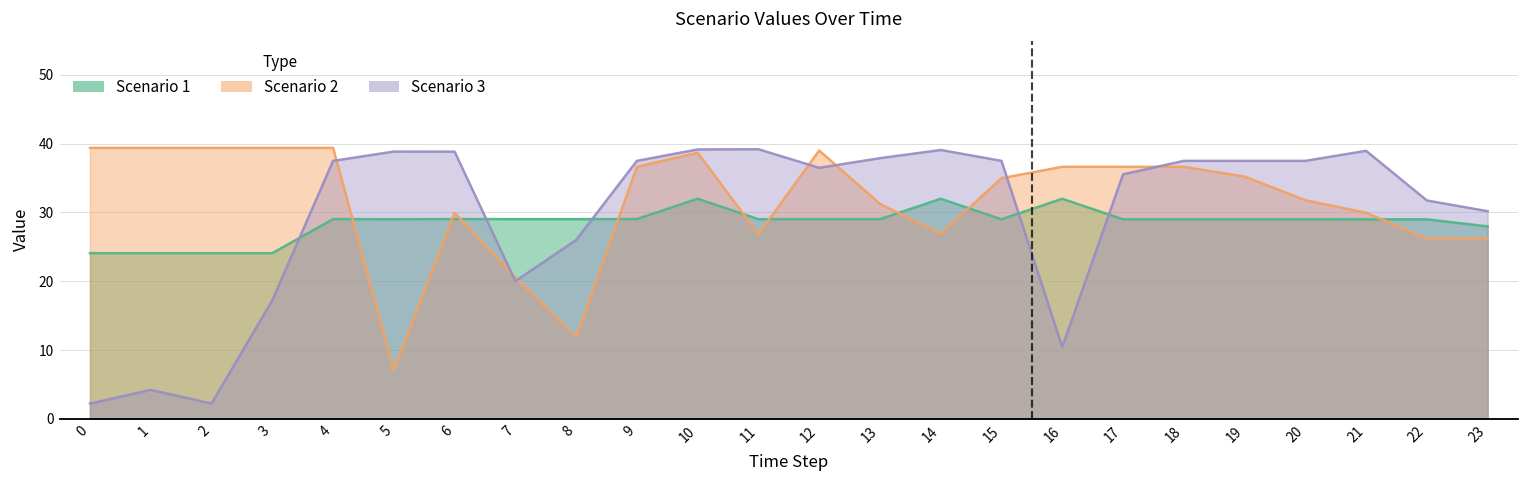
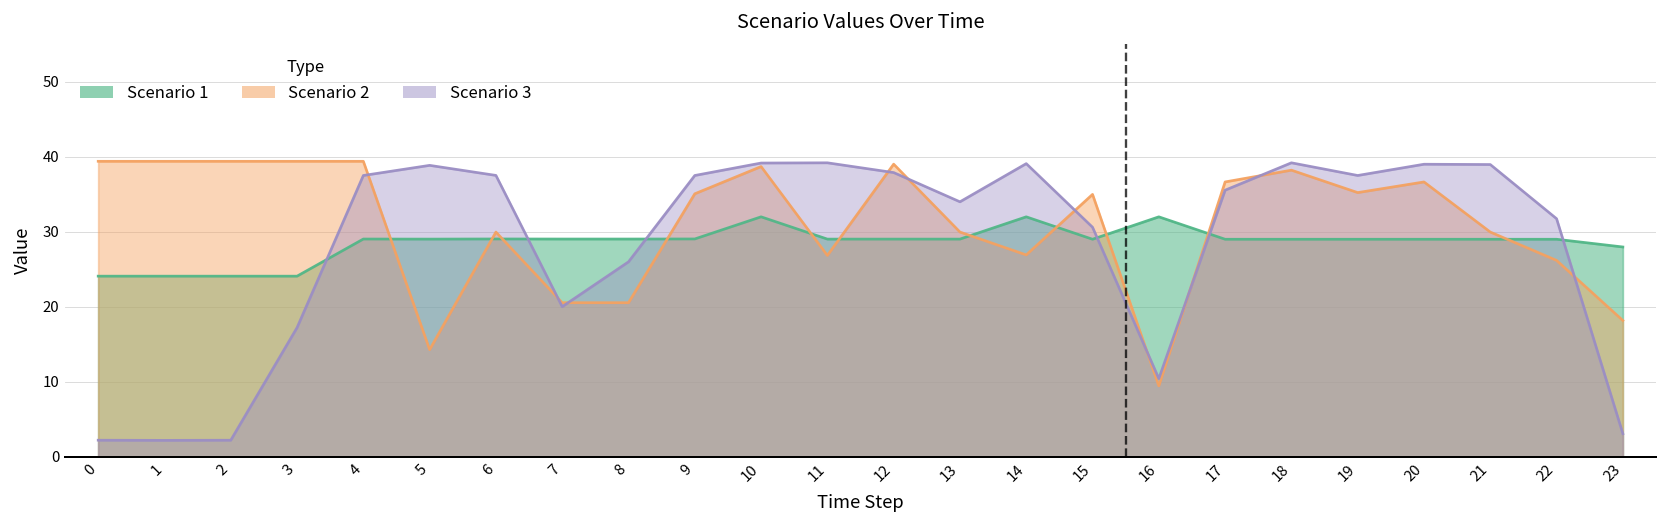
Scenario 3, 1: 4 -> 2
Scenario 2, 5: 7 -> 14
Scenario 3, 6: 39 -> 38
Scenario 2, 8: 12 -> 21
Scenario 2, 9: 37 -> 35
Scenario 3, 12: 37 -> 38
Scenario 2, 13: 31 -> 30
Scenario 3, 13: 38 -> 34
Scenario 3, 15: 38 -> 31
Scenario 2, 16: 37 -> 9
Scenario 2, 18: 37 -> 38
Scenario 3, 18: 38 -> 39
Scenario 2, 20: 32 -> 37
Scenario 3, 20: 38 -> 39
Scenario 2, 23: 26 -> 18
Scenario 3, 23: 30 -> 3
